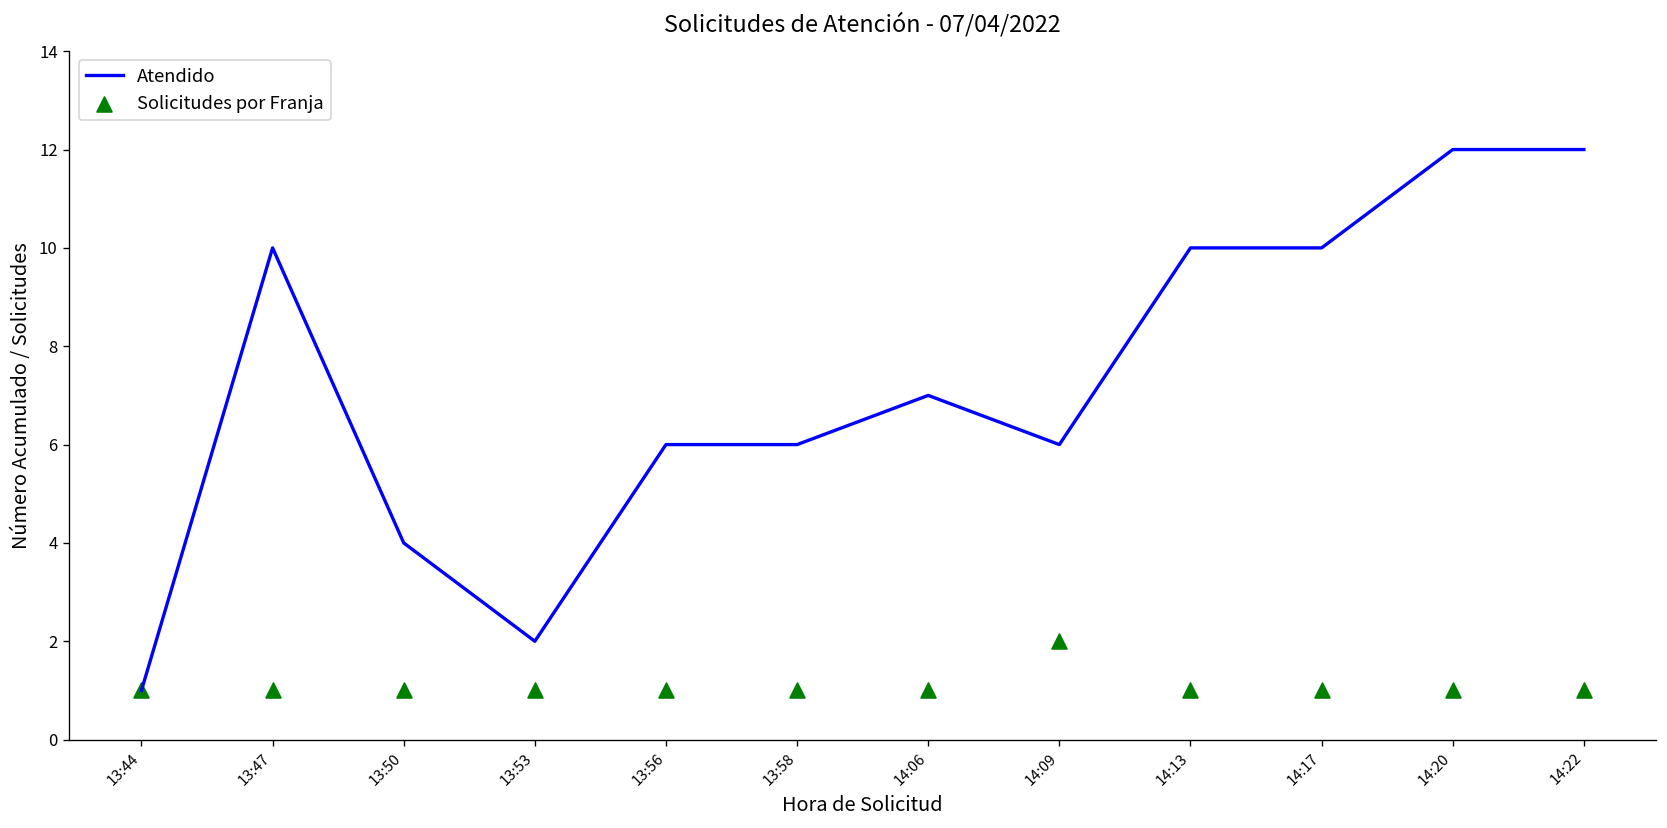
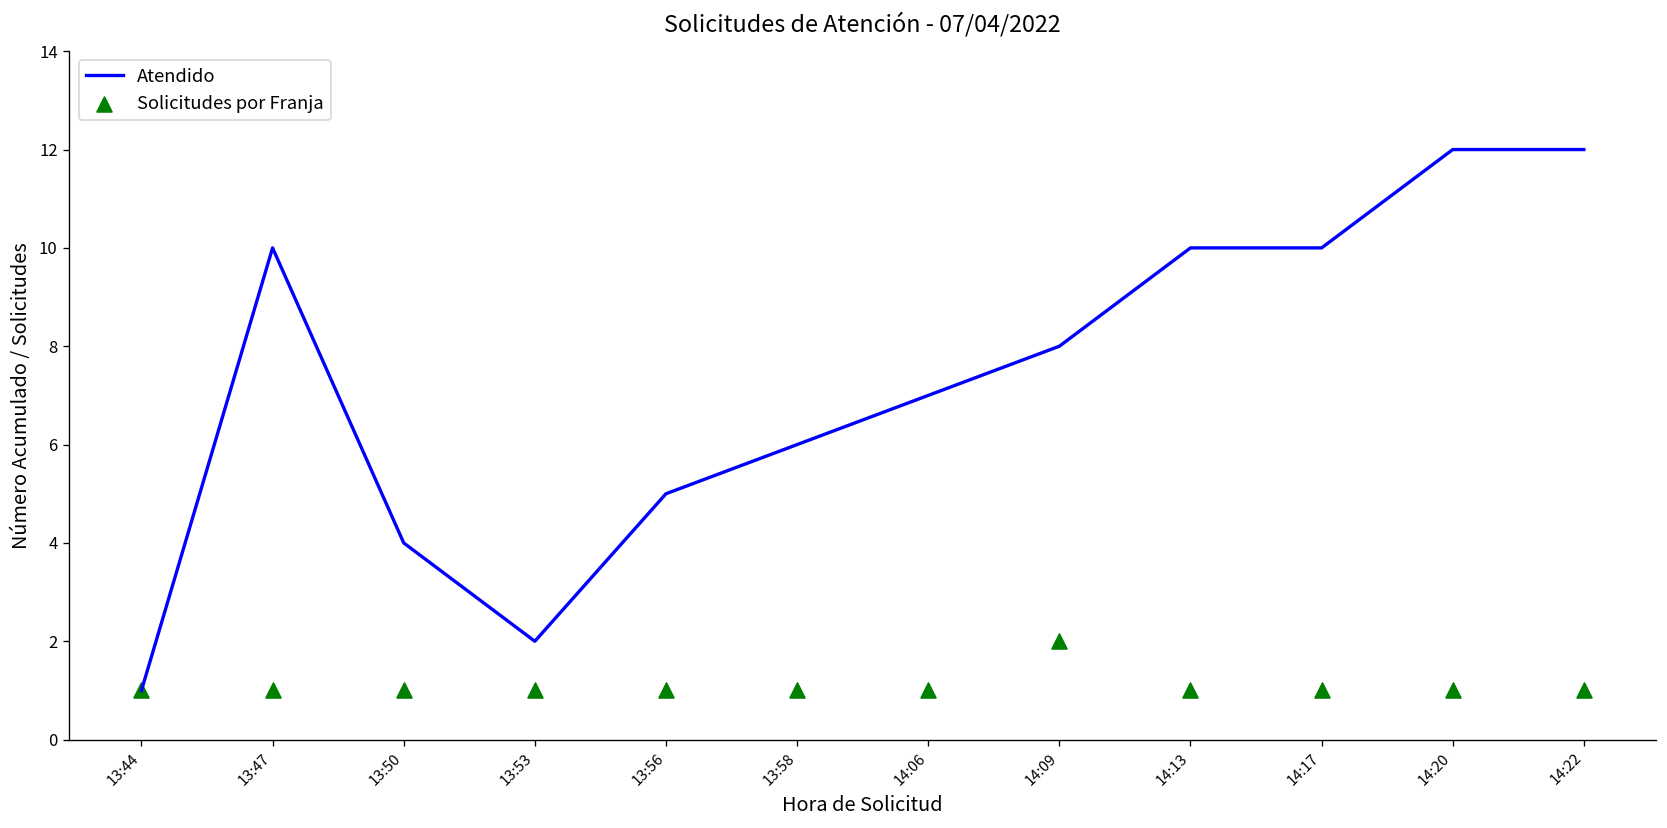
Atendido, 13:56: 6 -> 5
Atendido, 14:09: 6 -> 8
